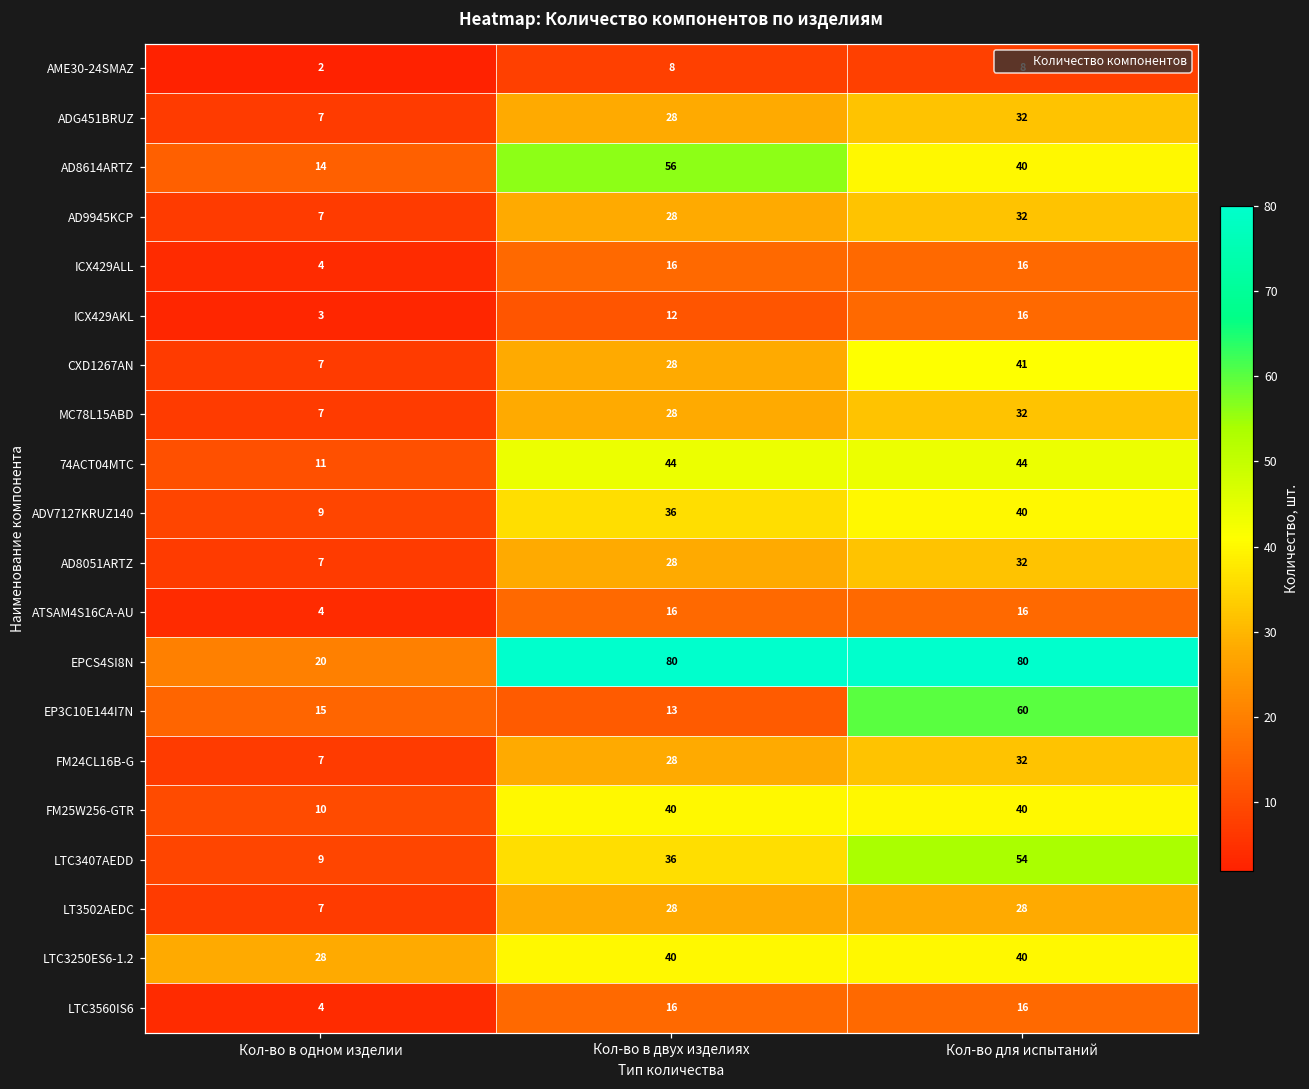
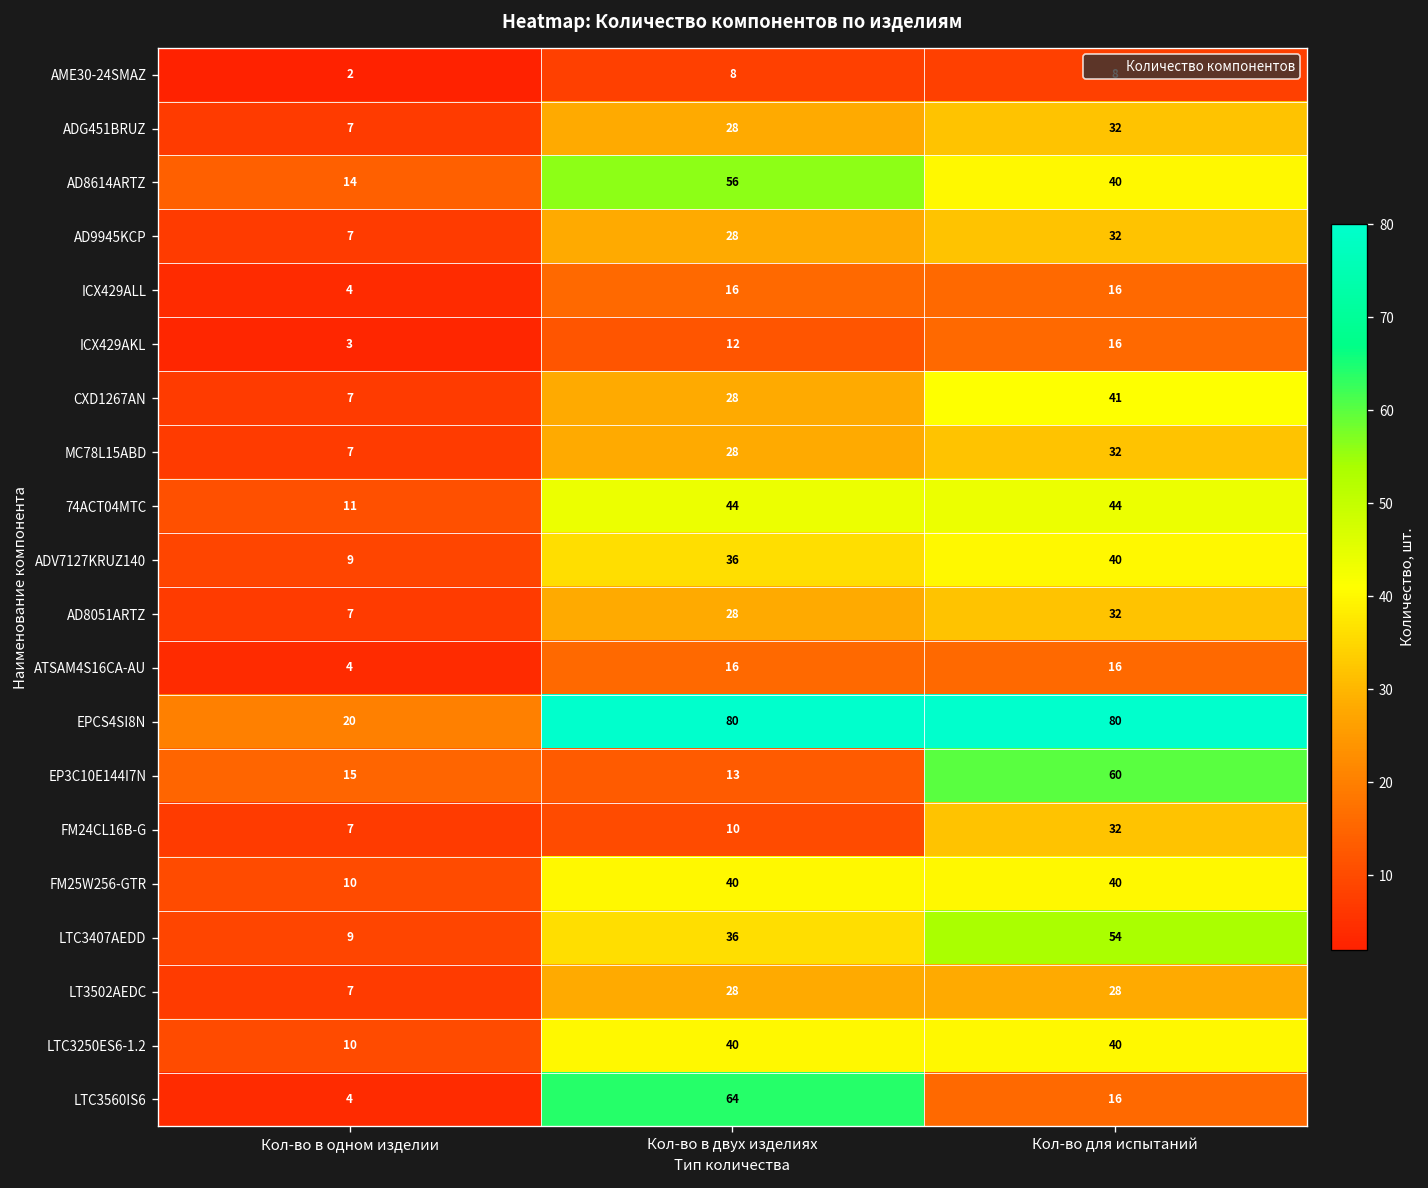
FM24CL16B-G, Кол-во в двух изделиях: 28 -> 10
LTC3250ES6-1.2, Кол-во в одном изделии: 28 -> 10
LTC3560IS6, Кол-во в двух изделиях: 16 -> 64
